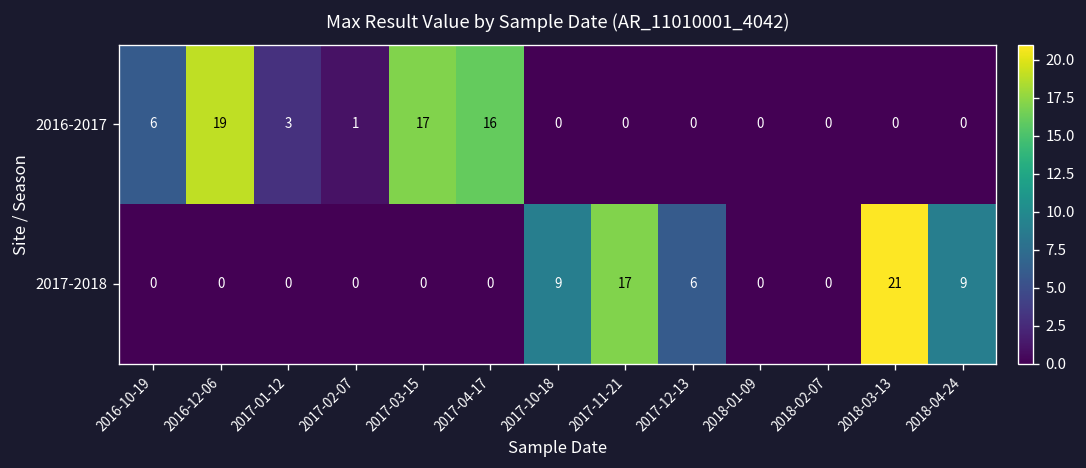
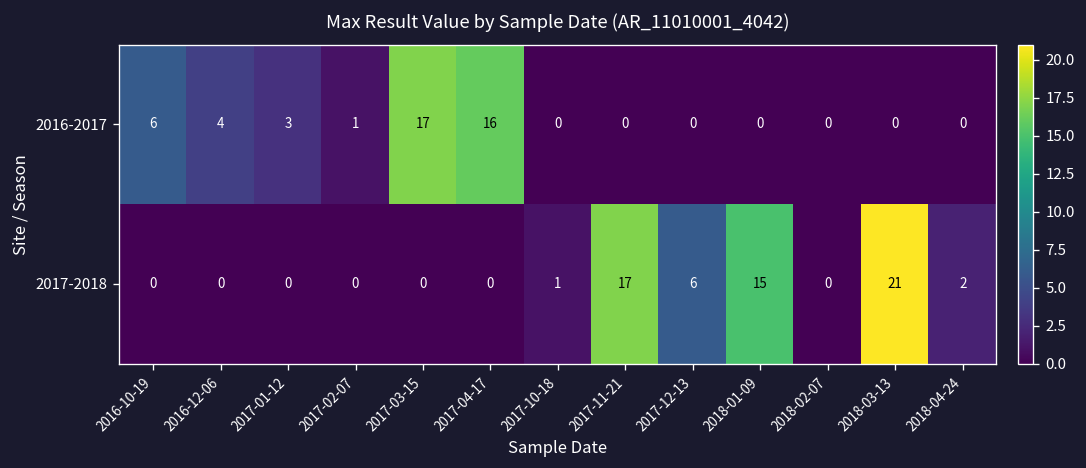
2016-2017, 2016-12-06: 19 -> 4
2017-2018, 2017-10-18: 9 -> 1
2017-2018, 2018-01-09: 0 -> 15
2017-2018, 2018-04-24: 9 -> 2
